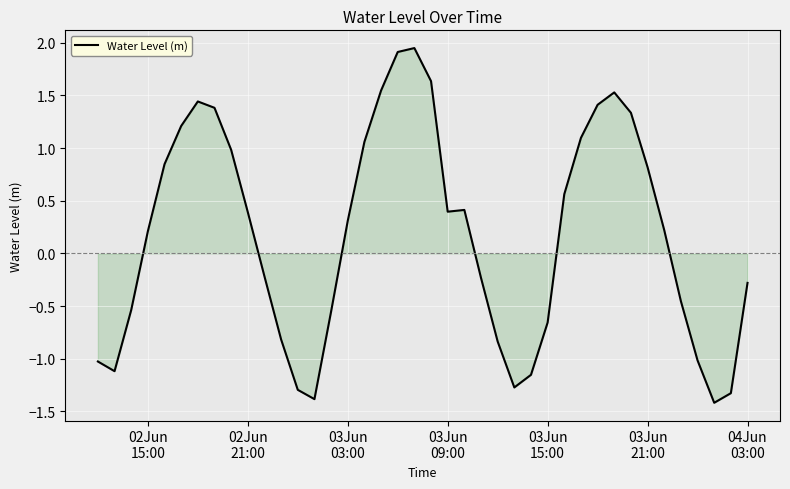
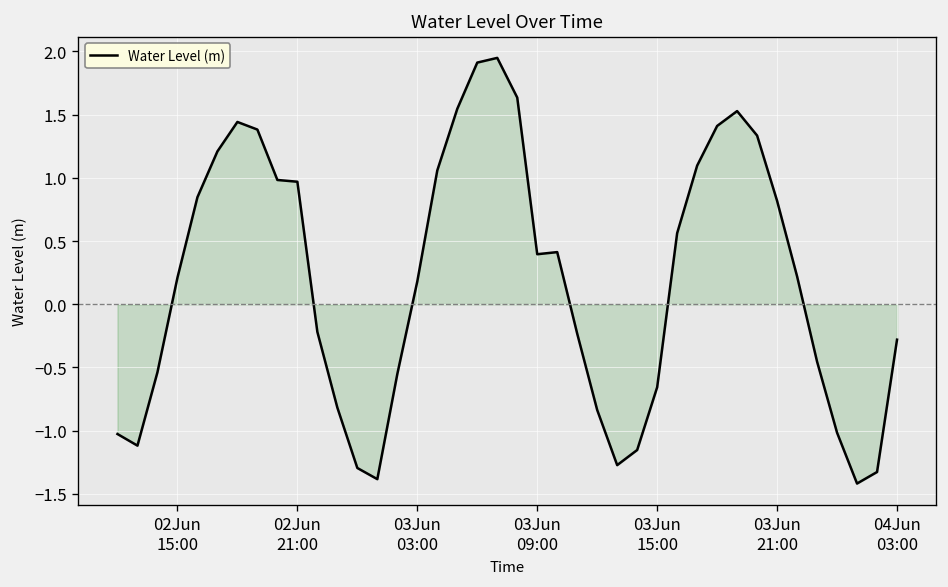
Water Level (m), 02Jun 21:00: 0.39 -> 0.97
Water Level (m), 03Jun 03:00: 0.31 -> 0.18
